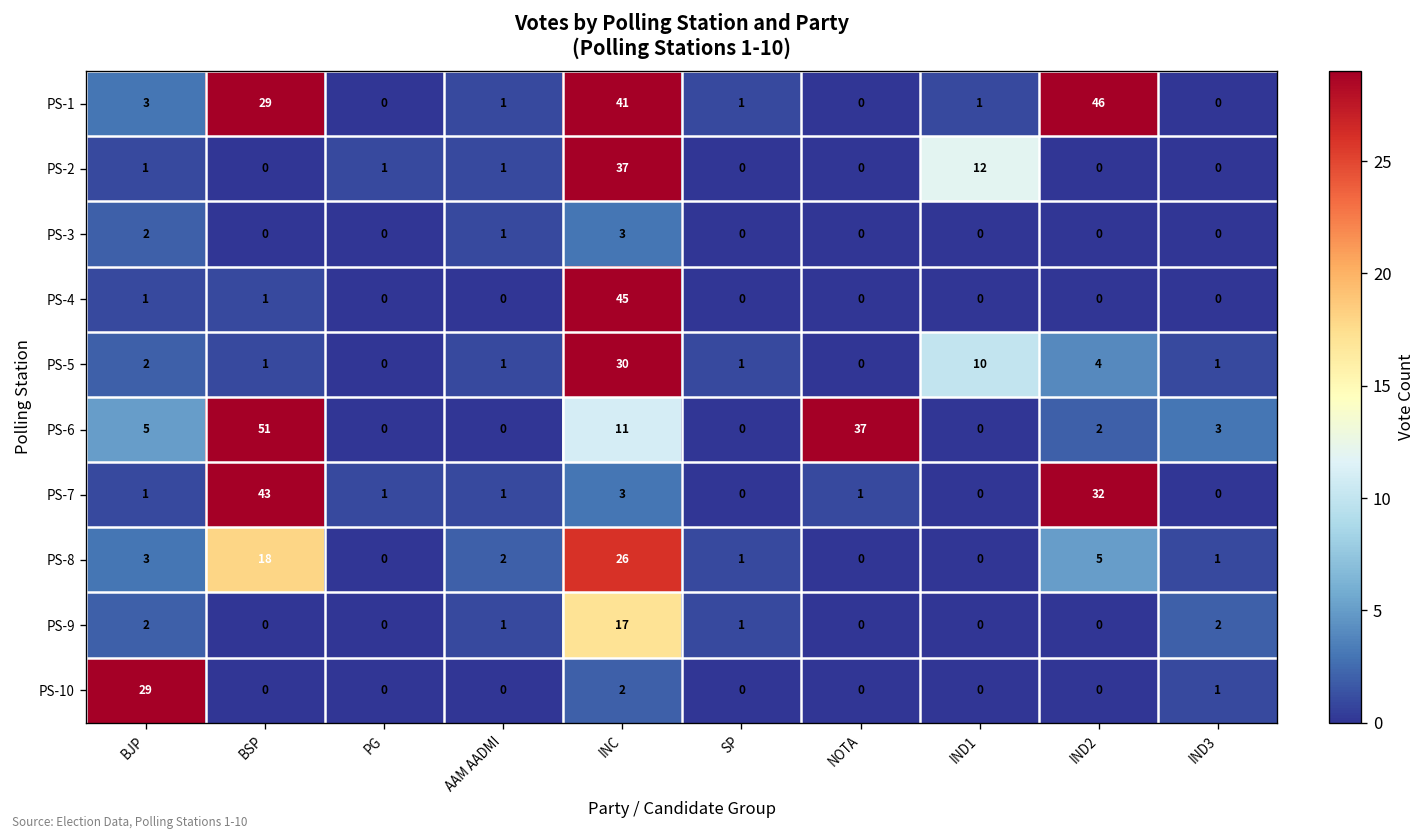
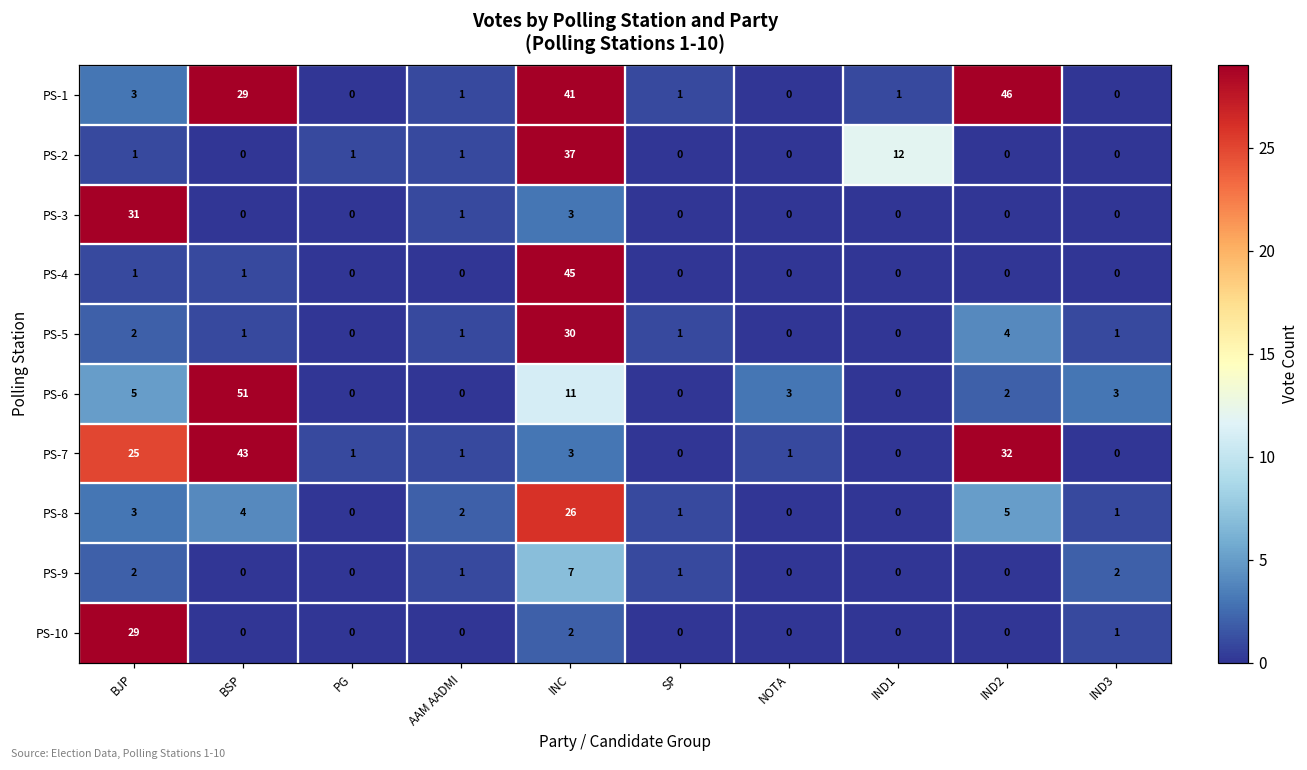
PS-3, BJP: 2 -> 31
PS-5, IND1: 10 -> 0
PS-6, NOTA: 37 -> 3
PS-7, BJP: 1 -> 25
PS-8, BSP: 18 -> 4
PS-9, INC: 17 -> 7
